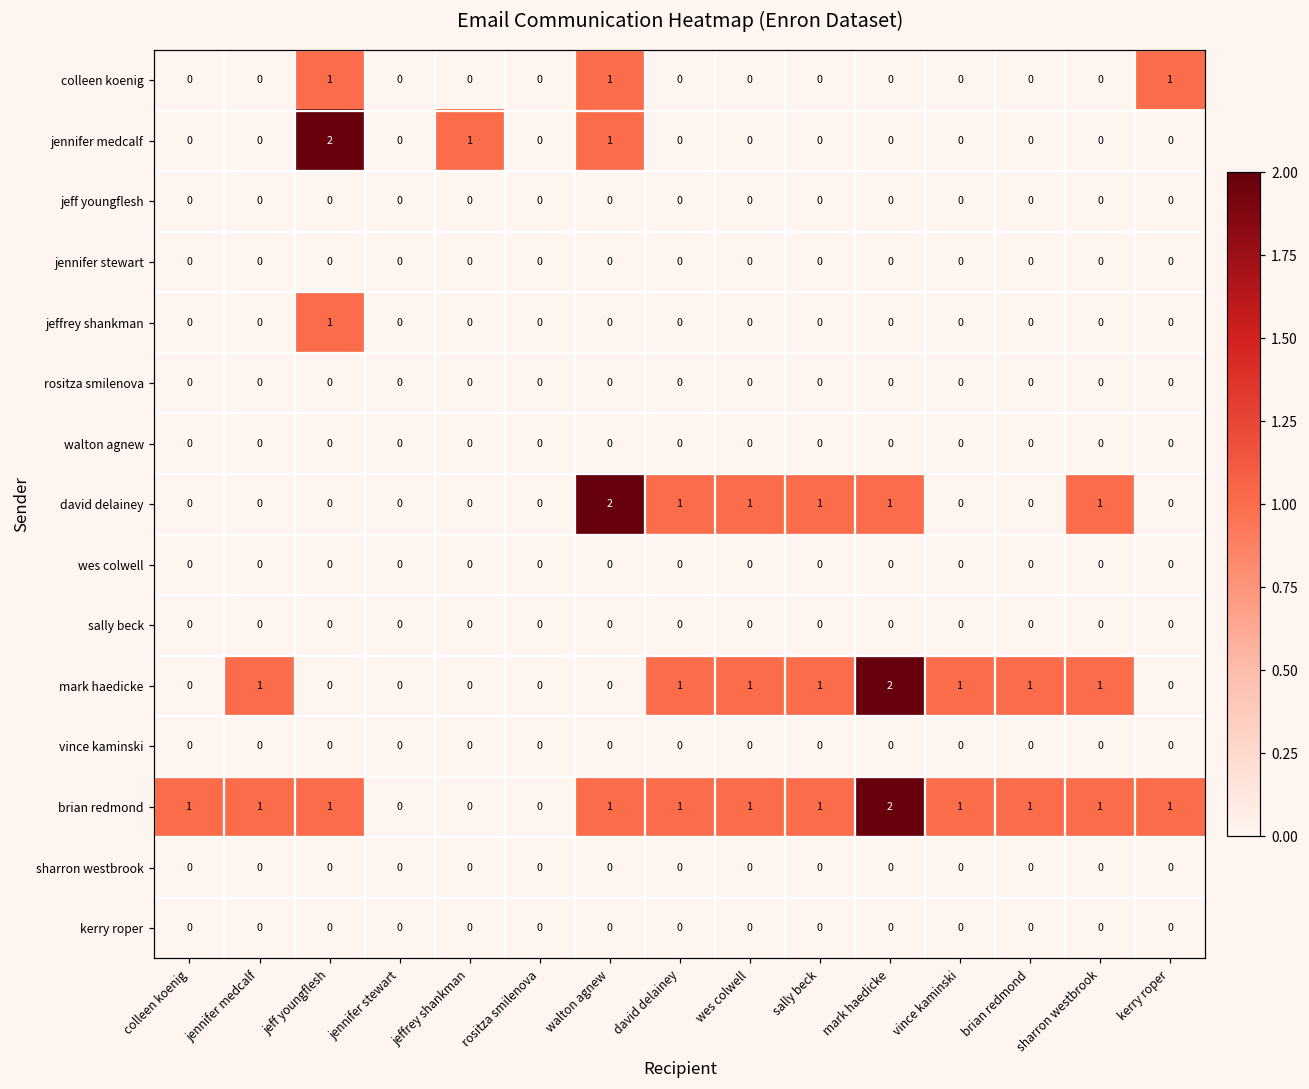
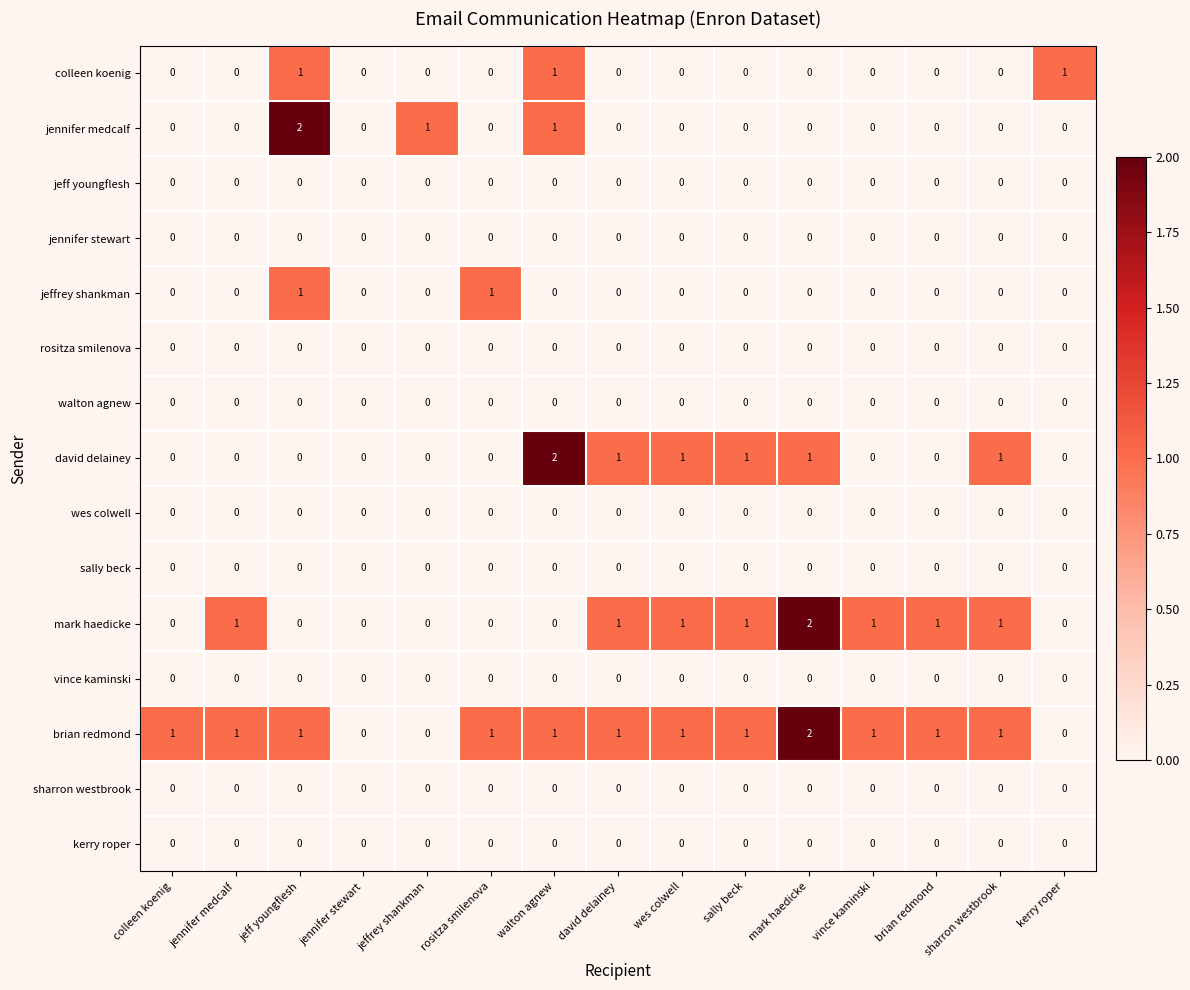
jeffrey shankman, rositza smilenova: 0 -> 1
brian redmond, rositza smilenova: 0 -> 1
brian redmond, kerry roper: 1 -> 0
